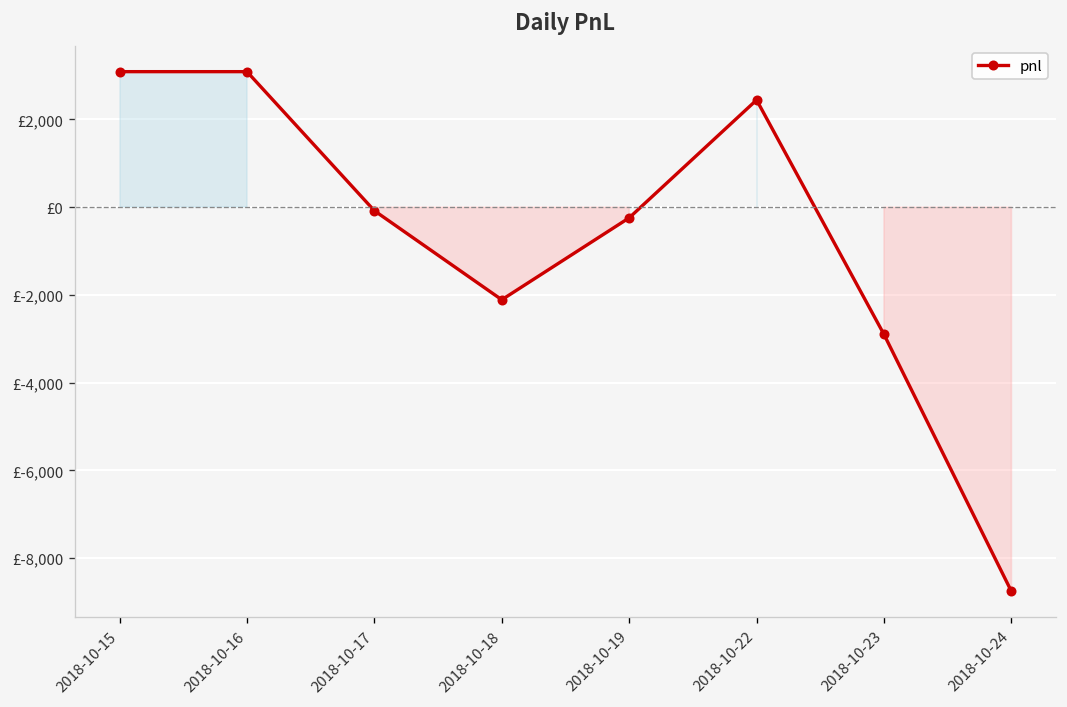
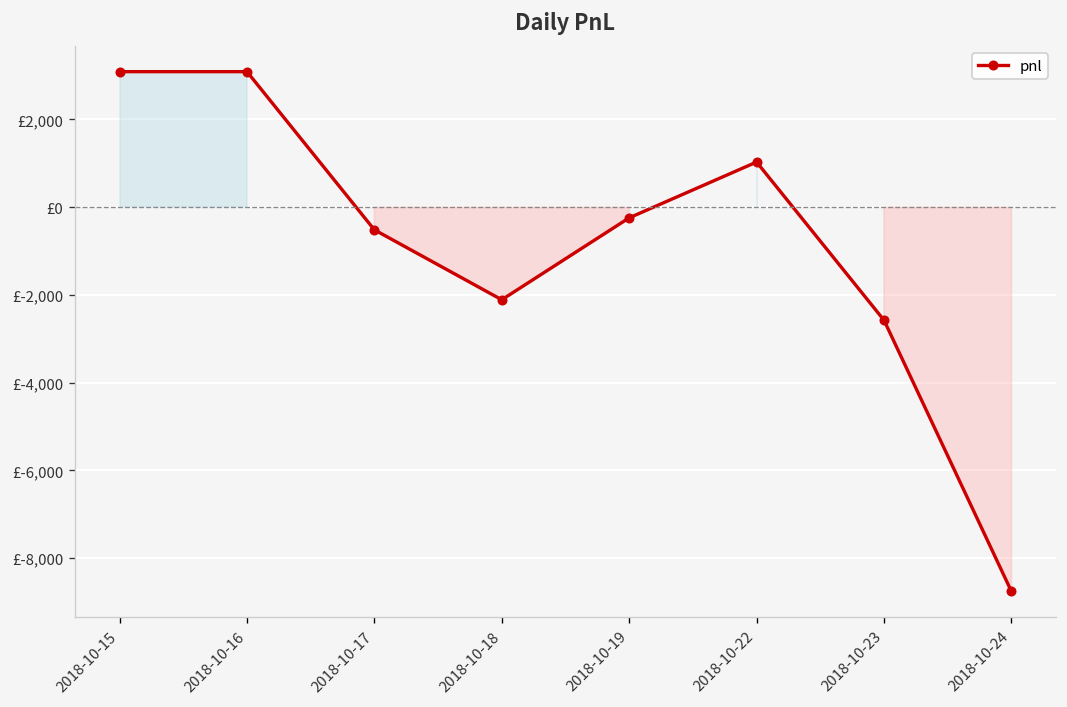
2018-10-17: £-100 -> £-500
2018-10-22: £2,400 -> £1,000
2018-10-23: £-2,900 -> £-2,600
